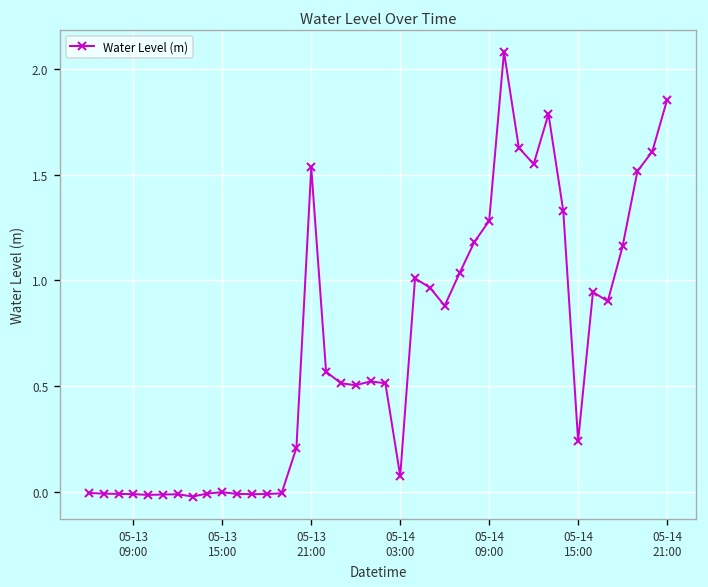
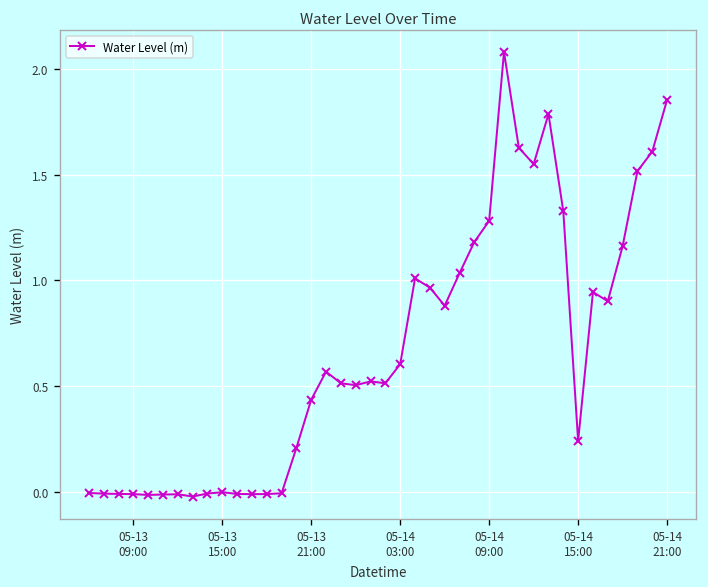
05-13 21:00: 1.53 -> 0.44
05-14 03:00: 0.07 -> 0.60
